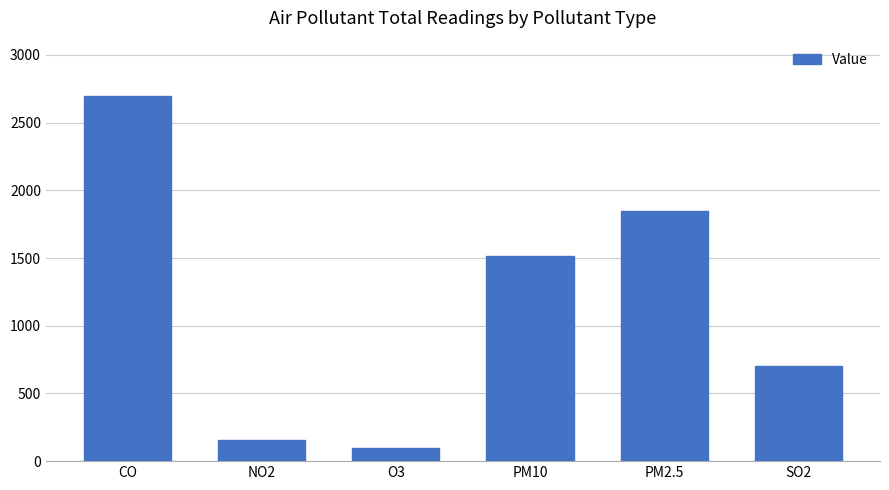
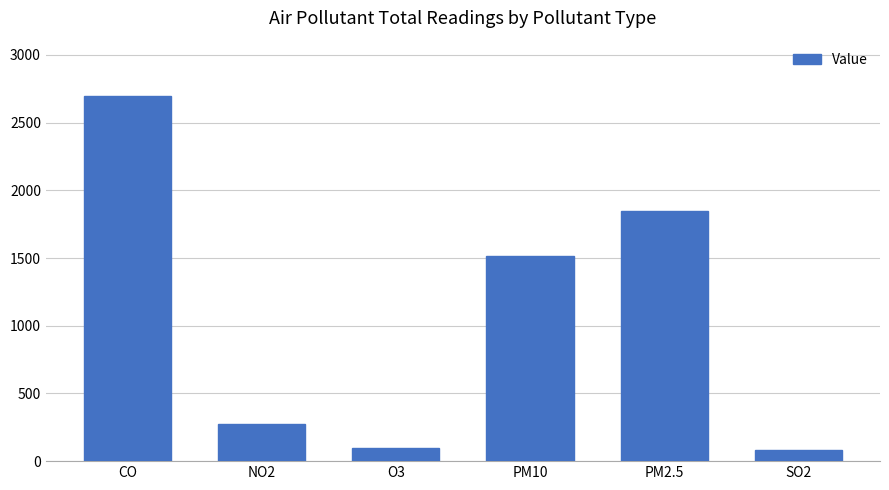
NO2: 160 -> 270
SO2: 700 -> 80
